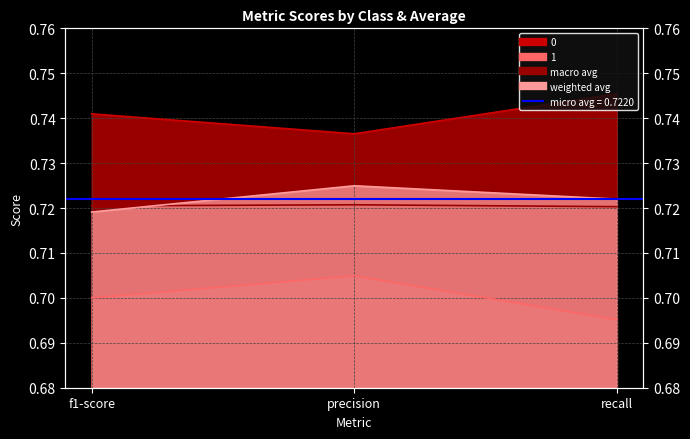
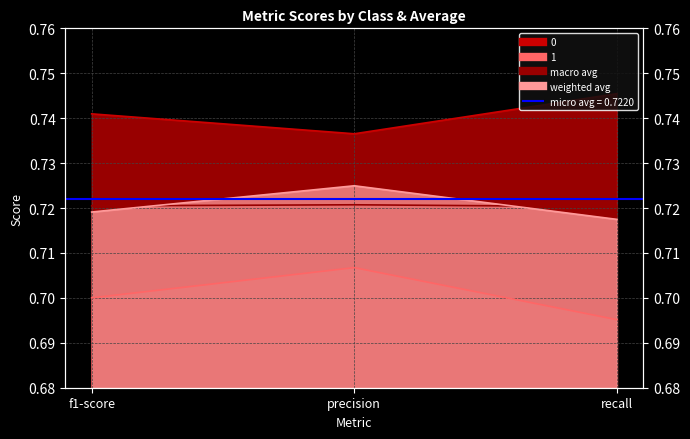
1, precision: 0.705 -> 0.707
weighted avg, recall: 0.722 -> 0.717
